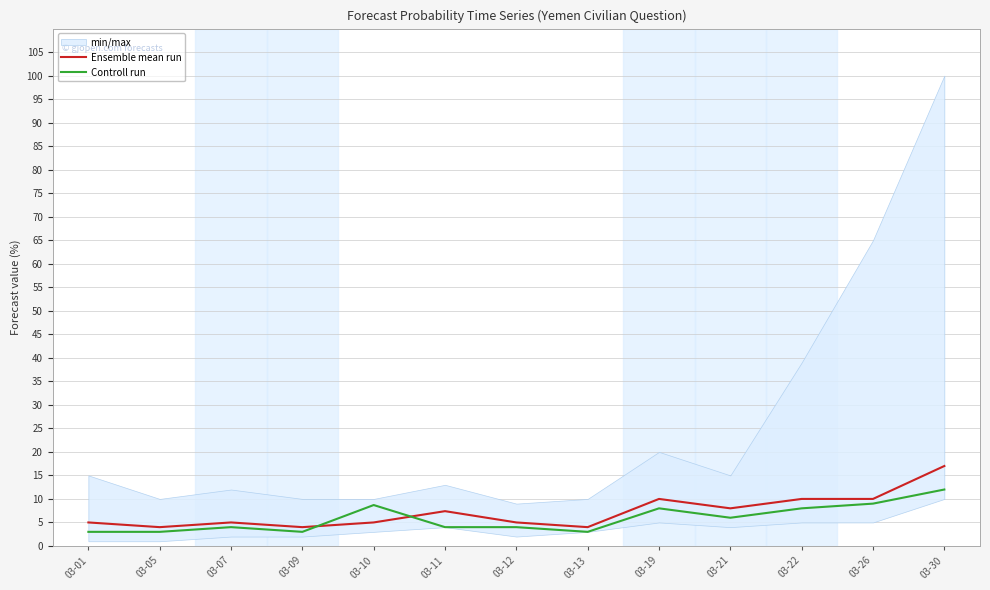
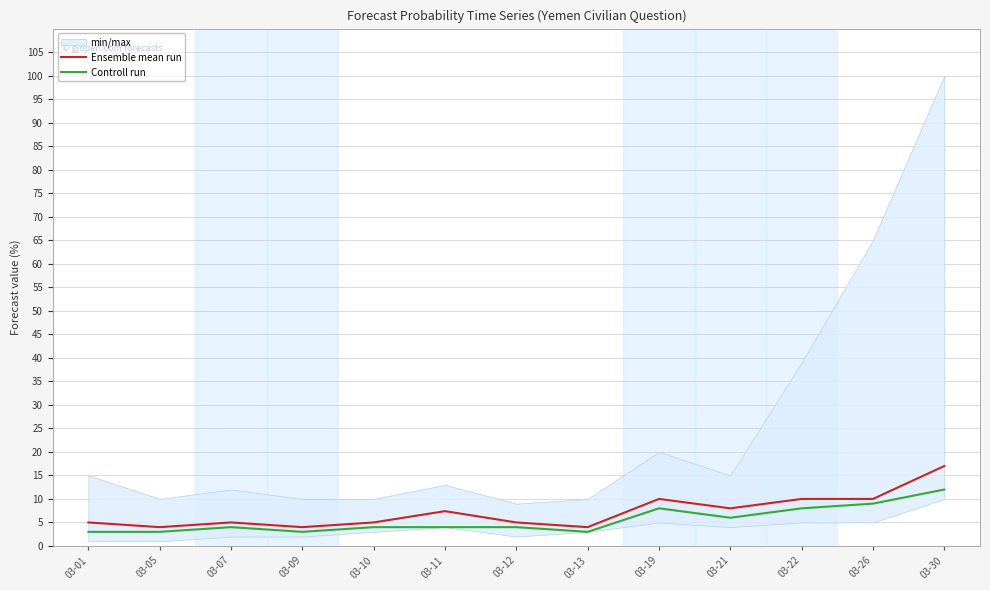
Controll run, 03-10: 9 -> 4
